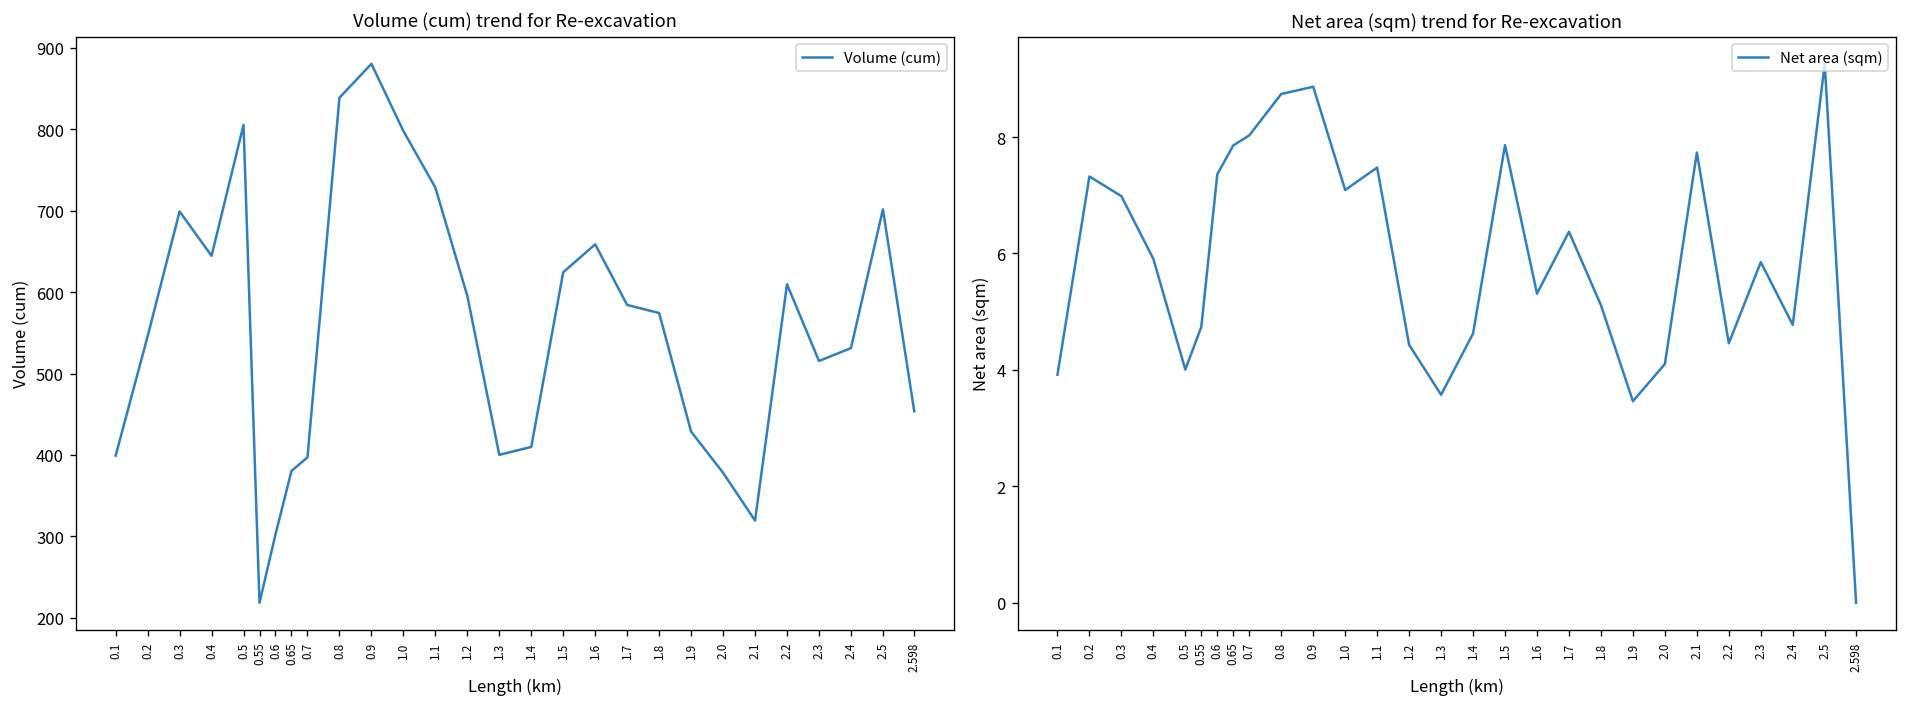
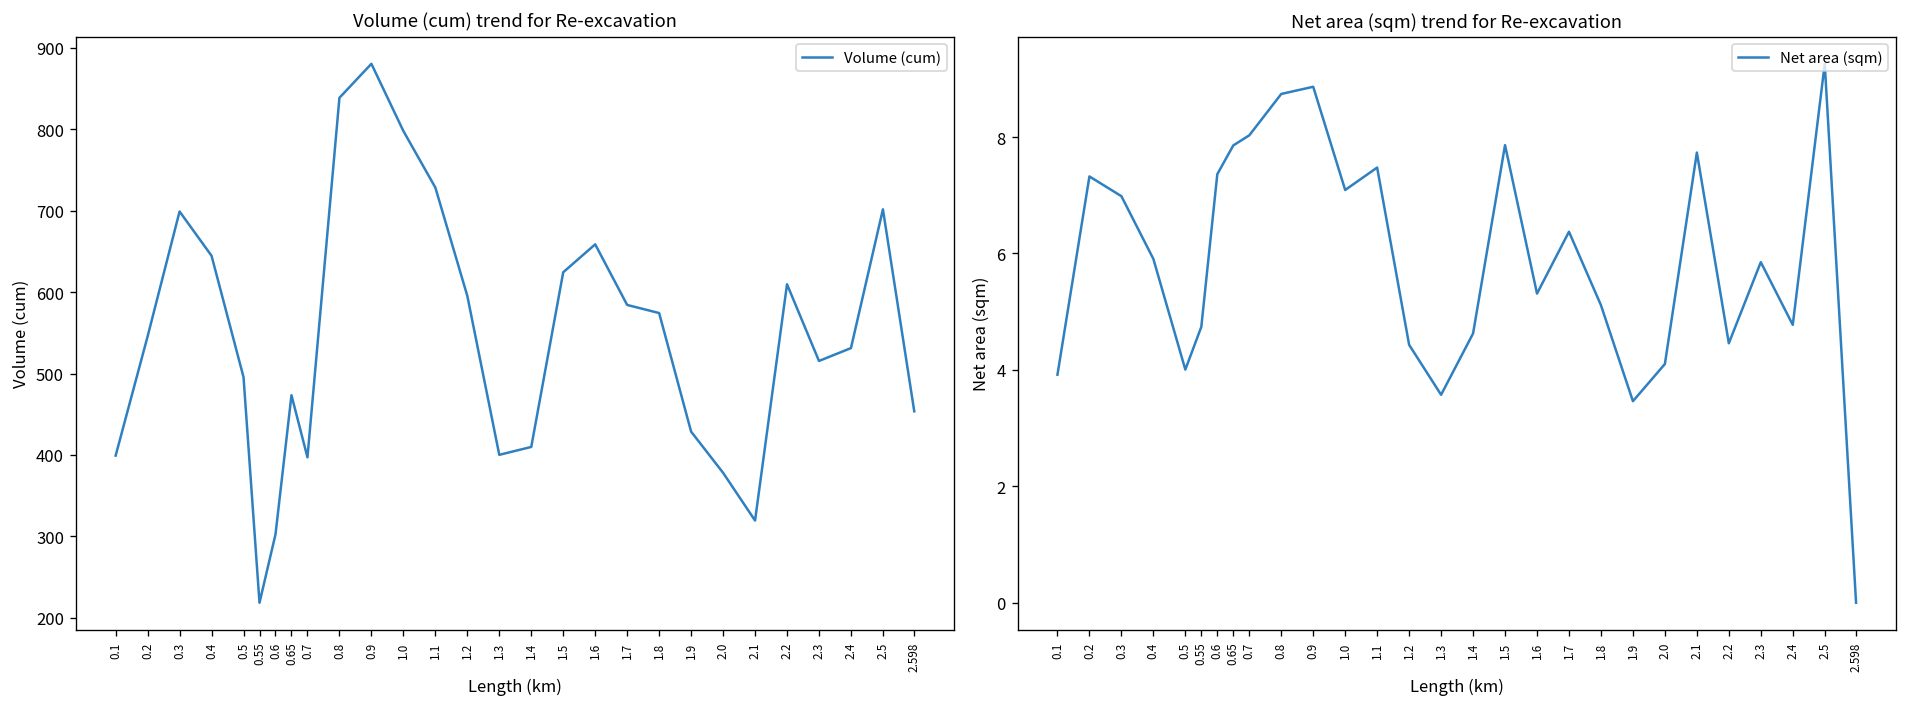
Volume (cum) trend for Re-excavation, 0.5: 810 -> 500
Volume (cum) trend for Re-excavation, 0.65: 380 -> 470
